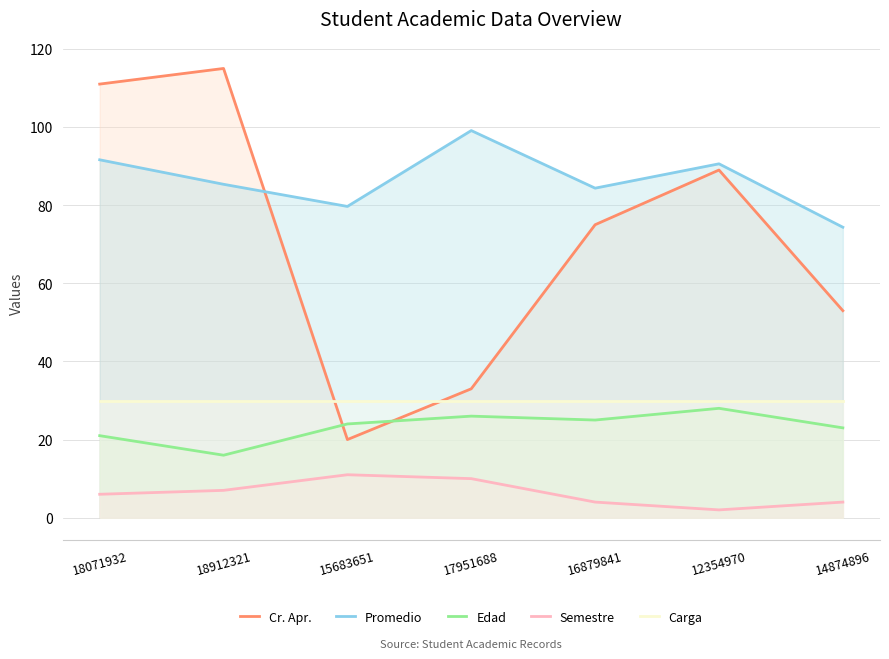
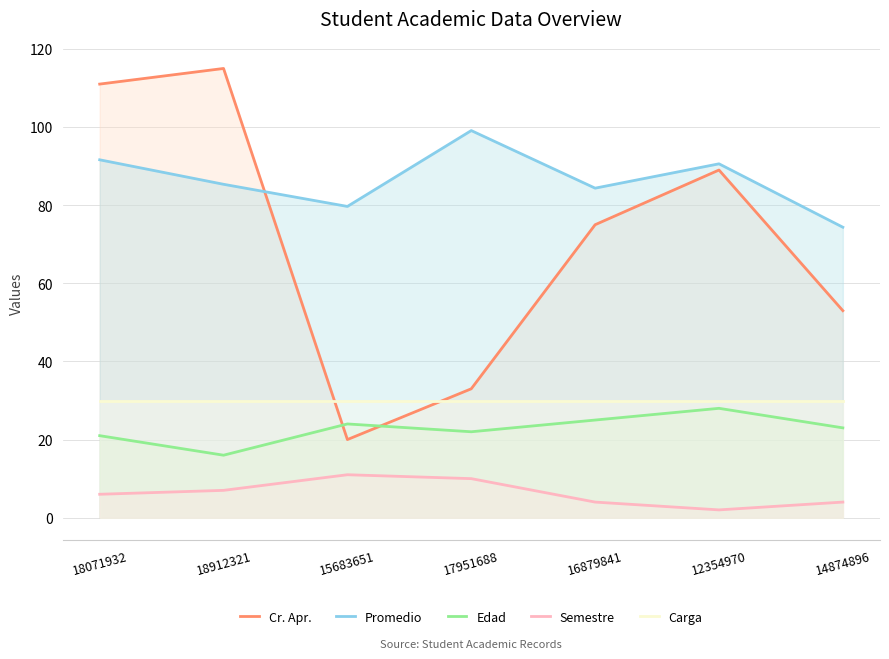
Edad, 17951688: 26 -> 22
